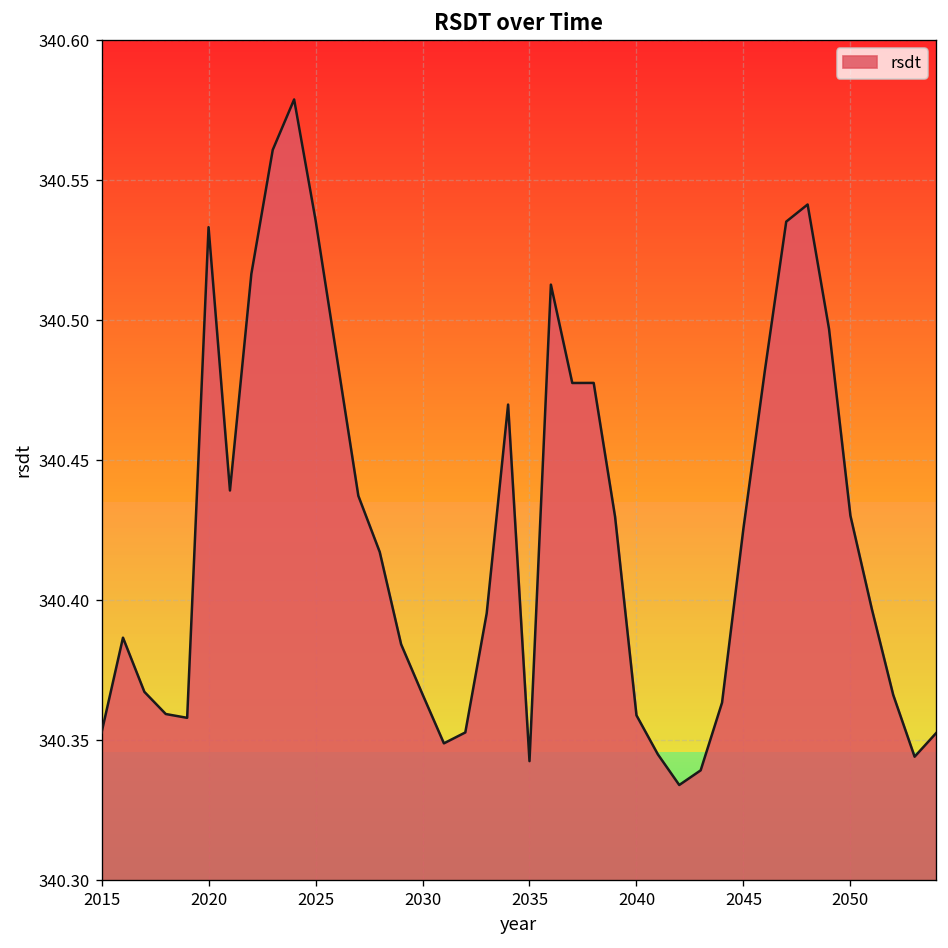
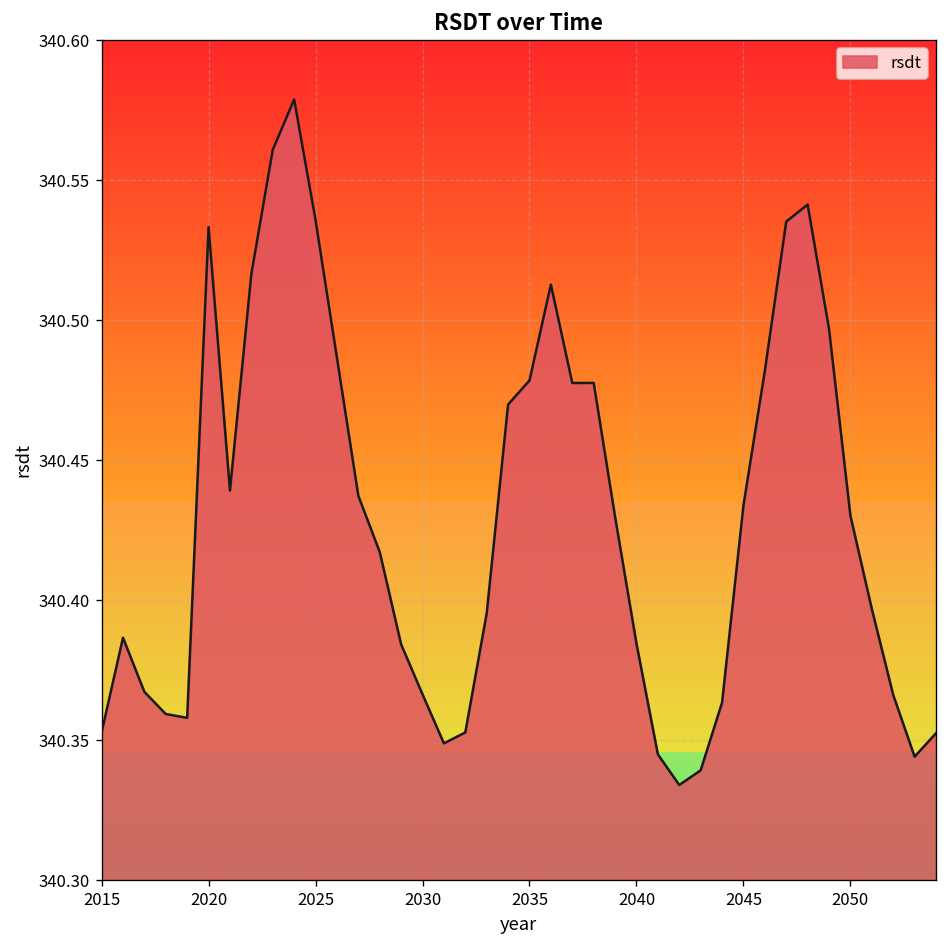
2035: 340.343 -> 340.478
2040: 340.359 -> 340.385
2045: 340.426 -> 340.434
